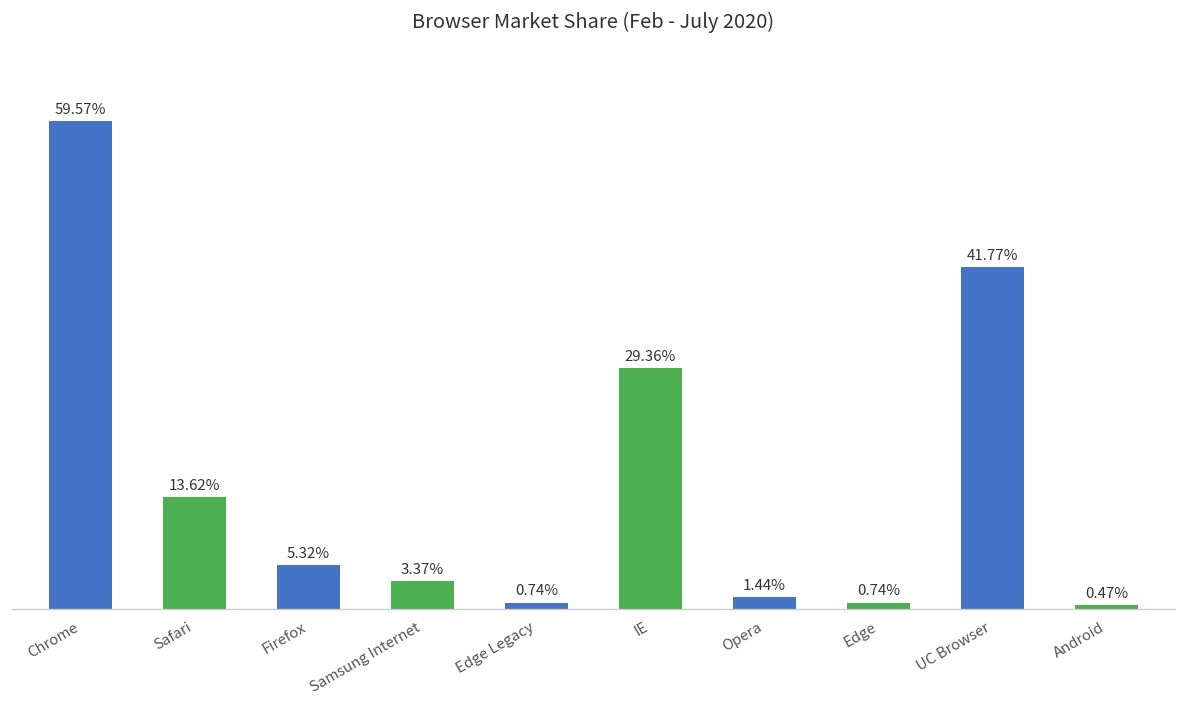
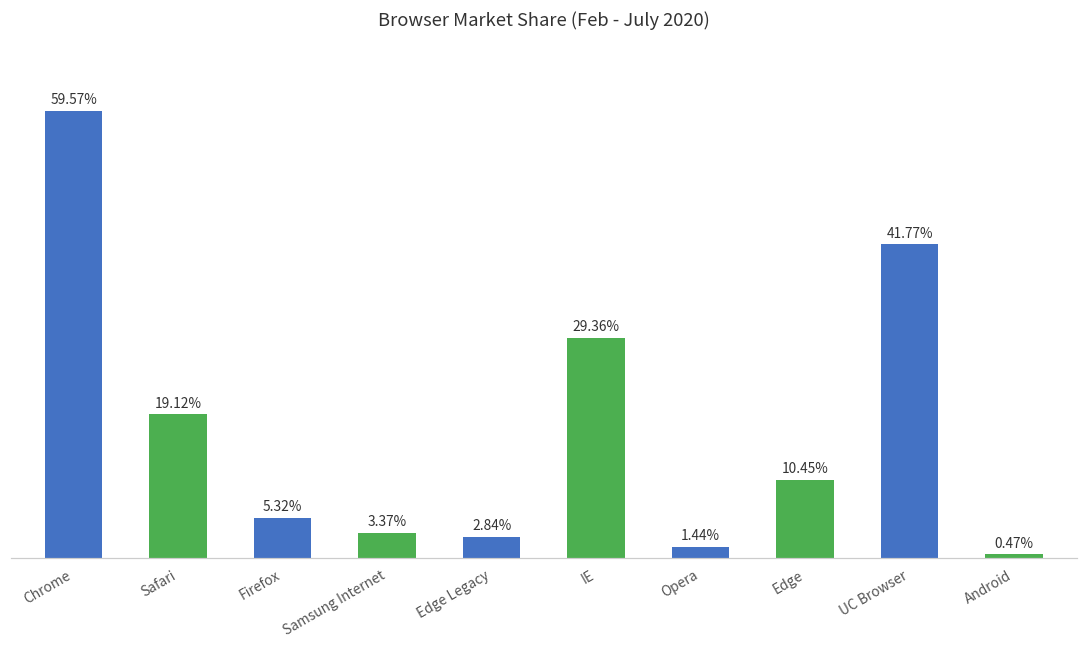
Safari: 13.62% -> 19.12%
Edge Legacy: 0.74% -> 2.84%
Edge: 0.74% -> 10.45%
